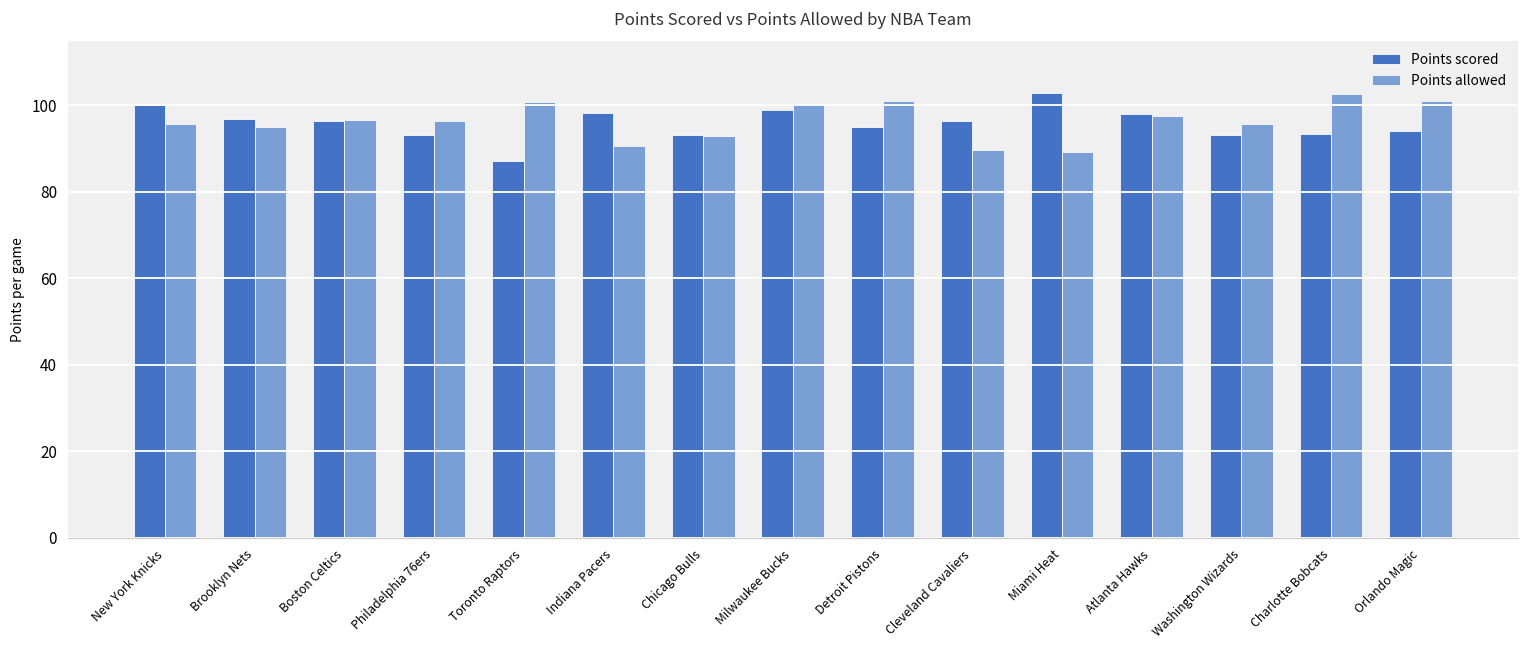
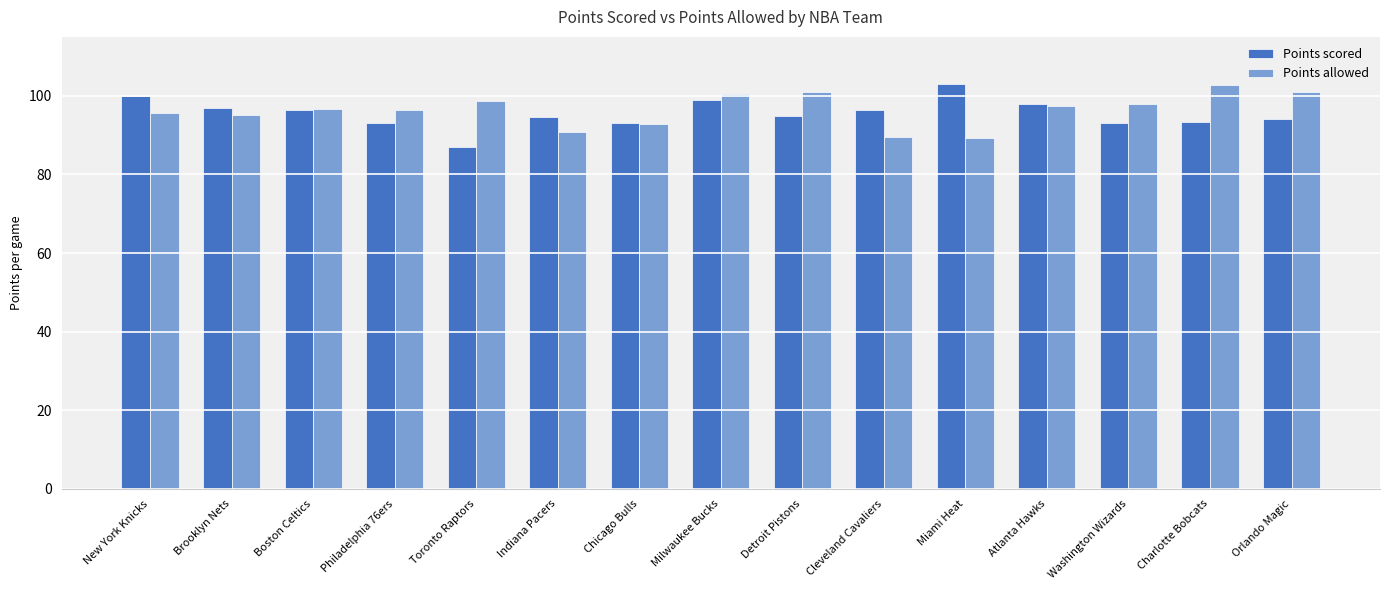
Points allowed, Toronto Raptors: 101 -> 99
Points scored, Indiana Pacers: 98 -> 95
Points allowed, Washington Wizards: 96 -> 98
